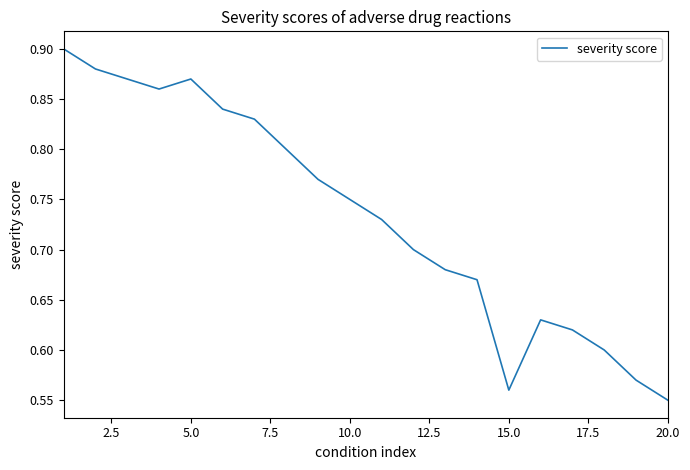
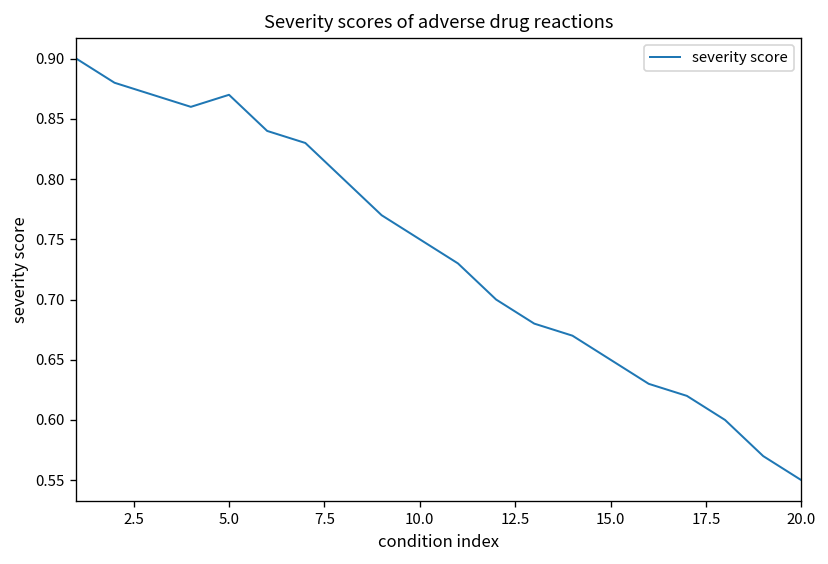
15.0: 0.56 -> 0.65
